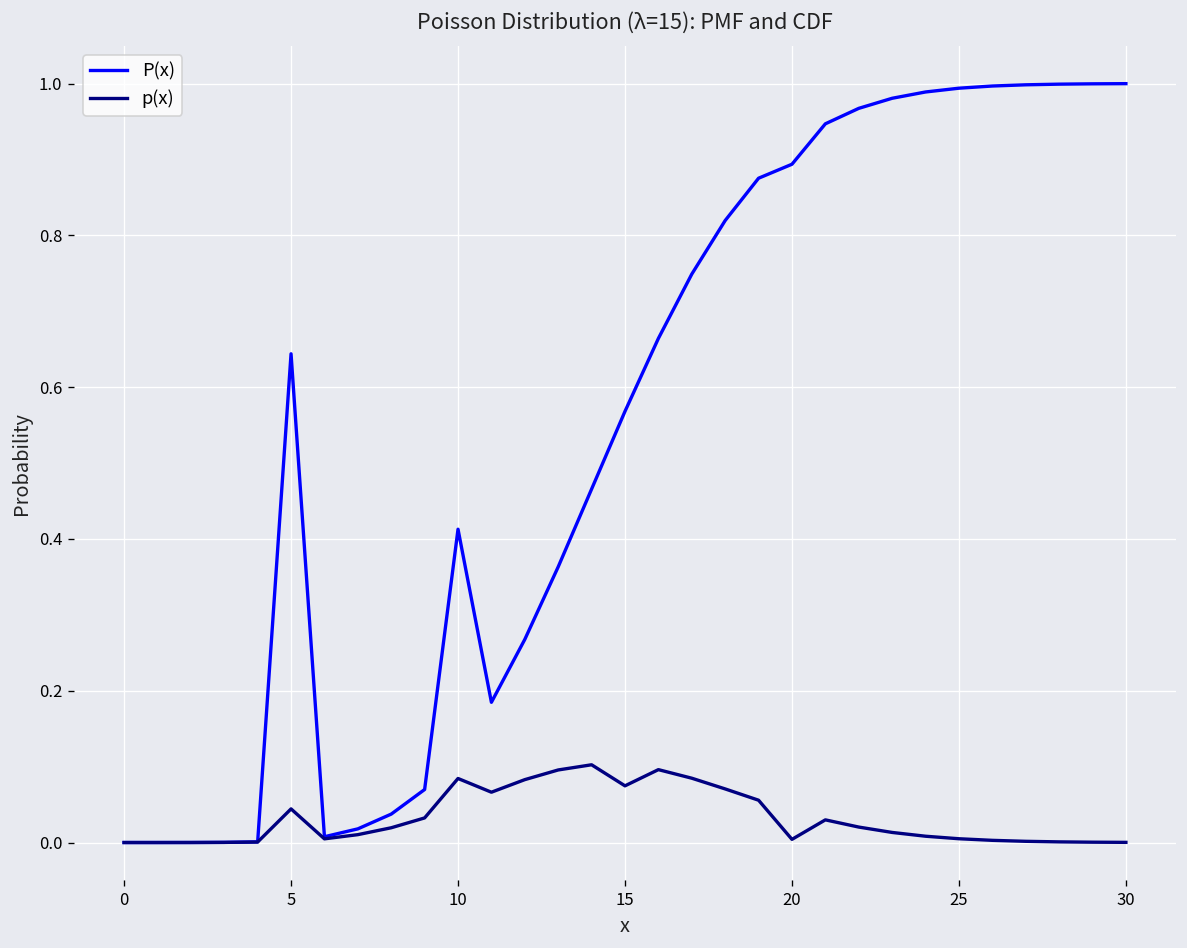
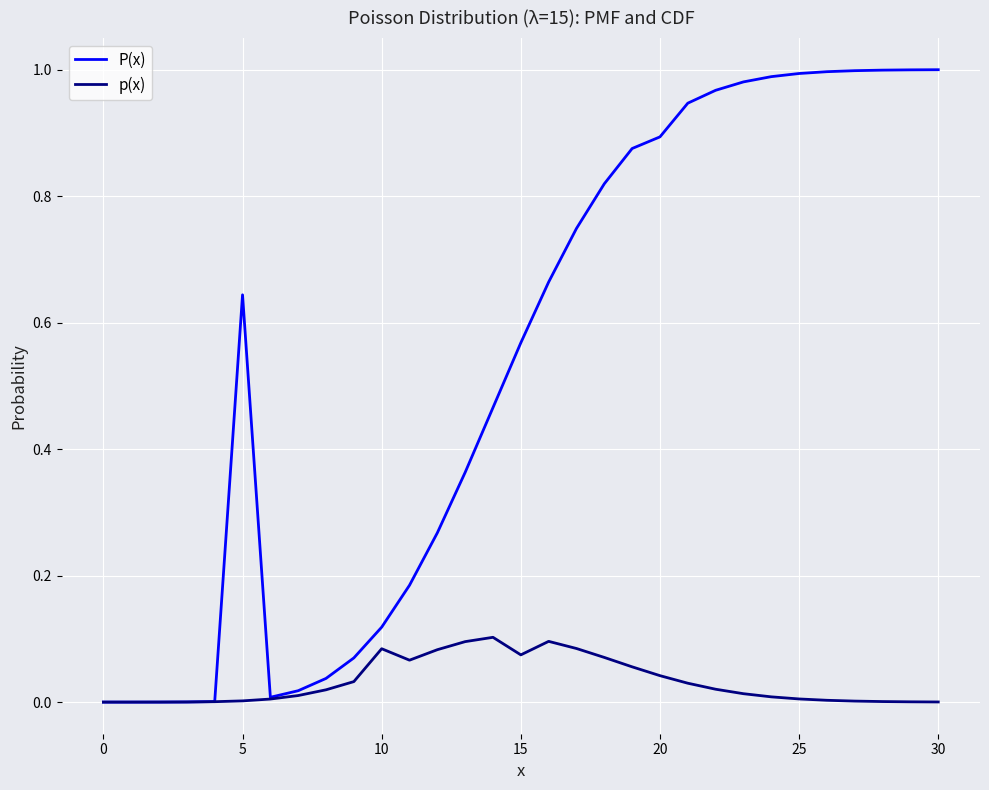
p(x), 5: 0.04 -> 0.00
P(x), 10: 0.41 -> 0.12
p(x), 20: 0.00 -> 0.04
